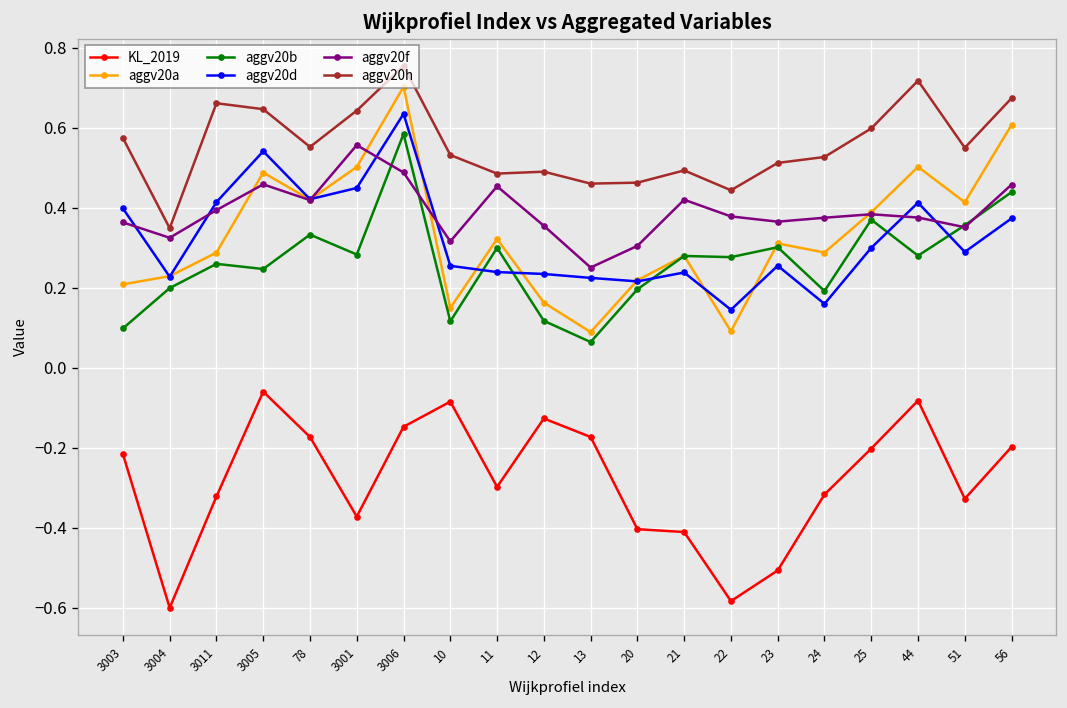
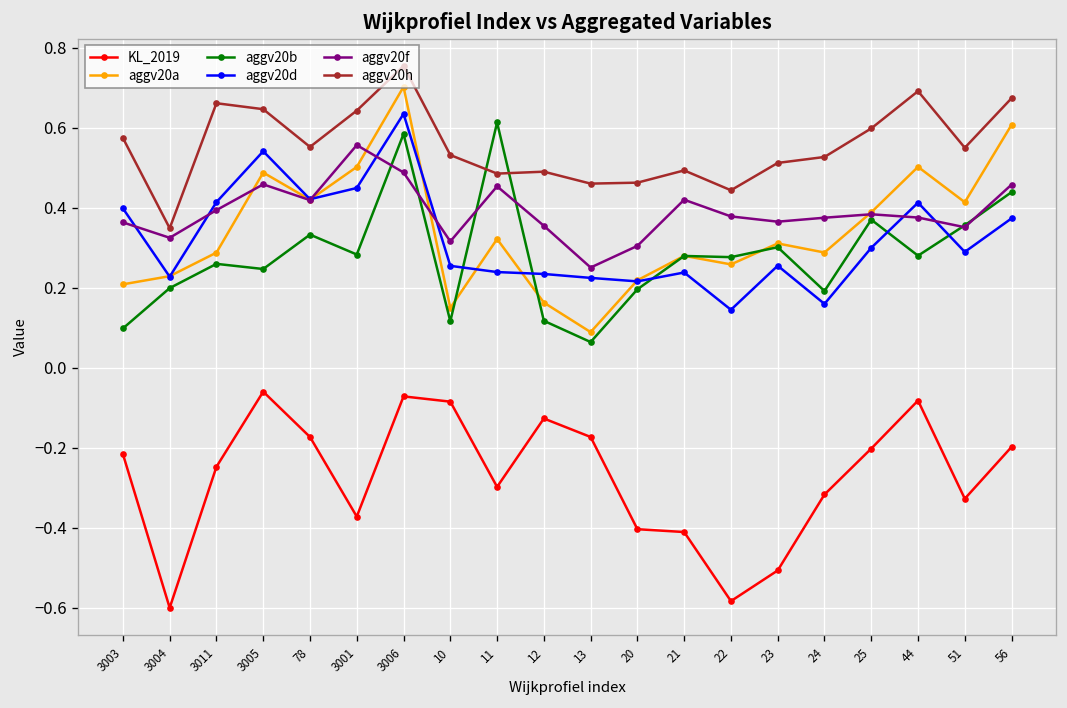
KL_2019, 3011: -0.32 -> -0.25
KL_2019, 3006: -0.15 -> -0.07
aggv20b, 11: 0.30 -> 0.61
aggv20a, 22: 0.09 -> 0.26
aggv20h, 44: 0.72 -> 0.69
